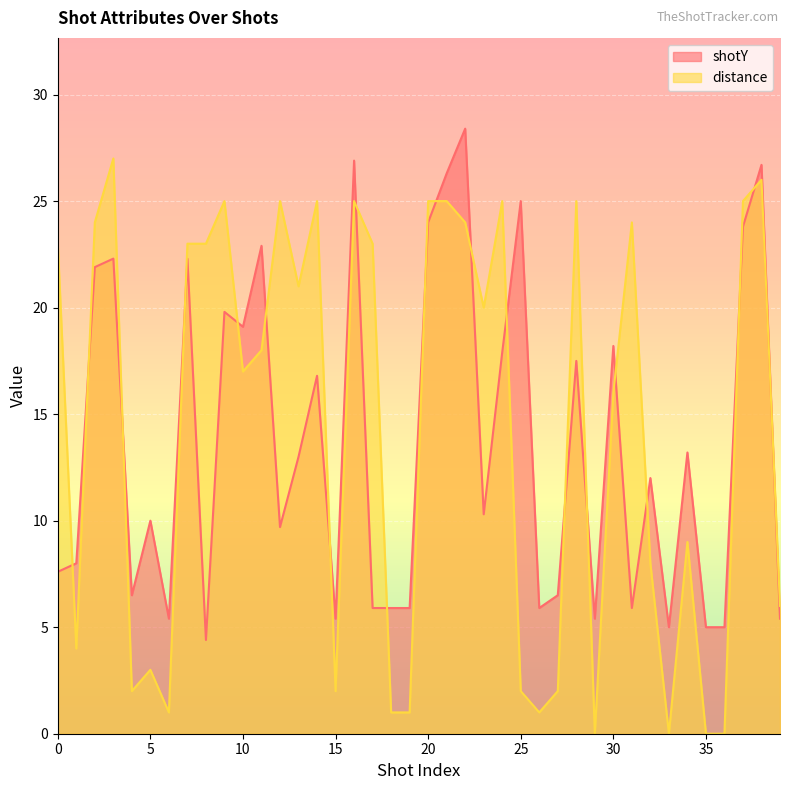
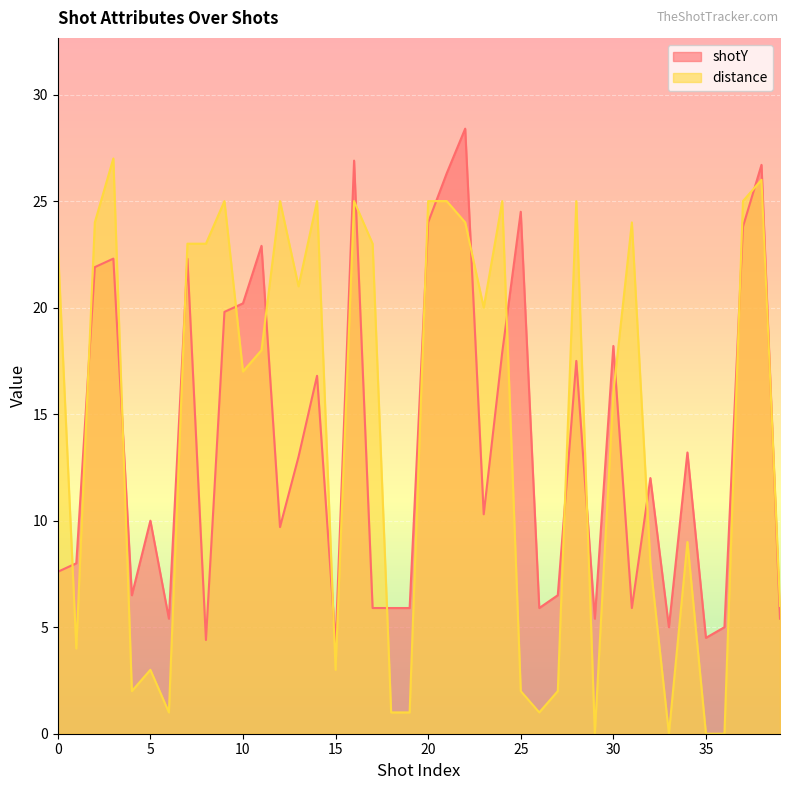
shotY, 10: 19.1 -> 20.2
shotY, 15: 5.4 -> 4.2
distance, 15: 2 -> 3
shotY, 25: 25.0 -> 24.5
shotY, 35: 5.0 -> 4.5
